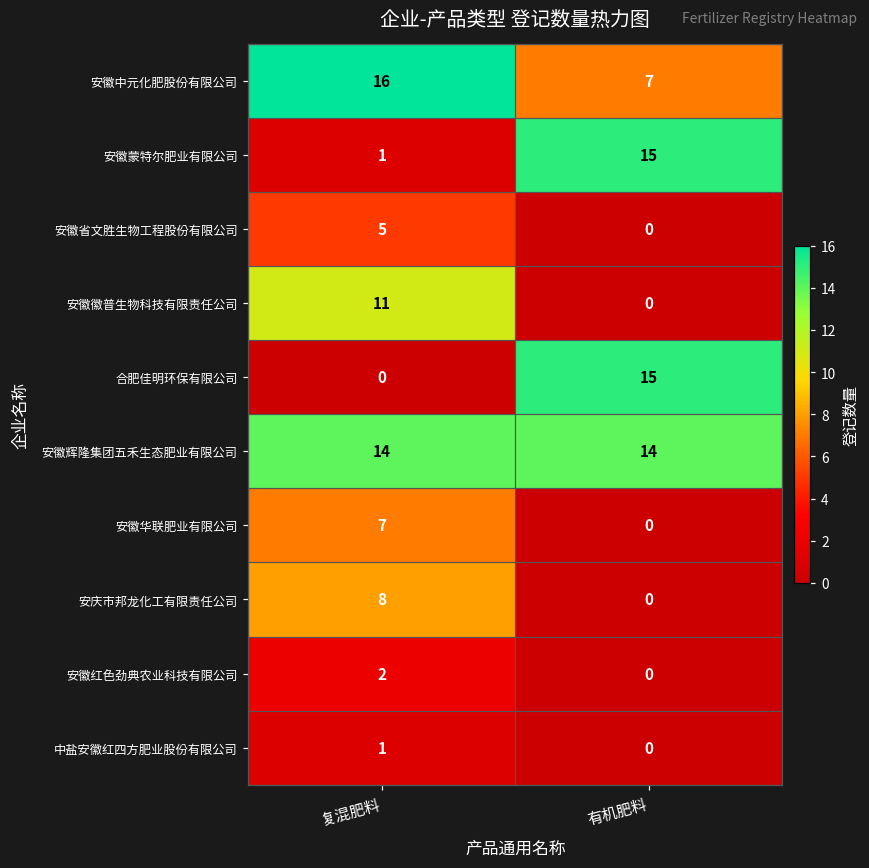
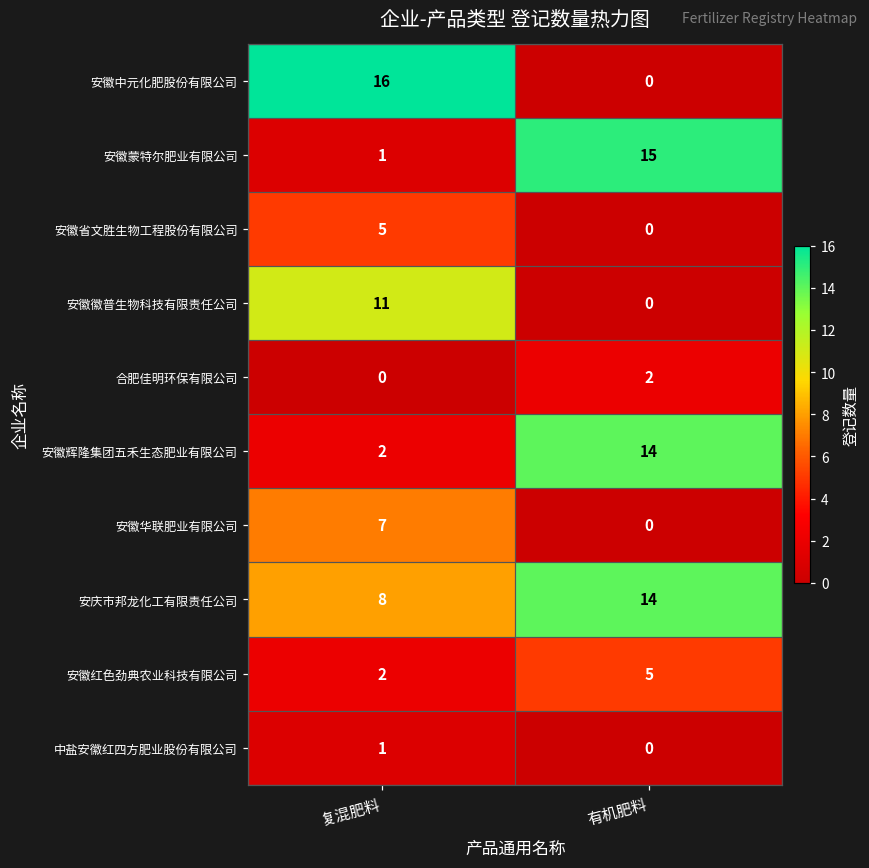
安徽中元化肥股份有限公司, 有机肥料: 7 -> 0
合肥佳明环保有限公司, 有机肥料: 15 -> 2
安徽辉隆集团五禾生态肥业有限公司, 复混肥料: 14 -> 2
安庆市邦龙化工有限责任公司, 有机肥料: 0 -> 14
安徽红色劲典农业科技有限公司, 有机肥料: 0 -> 5
